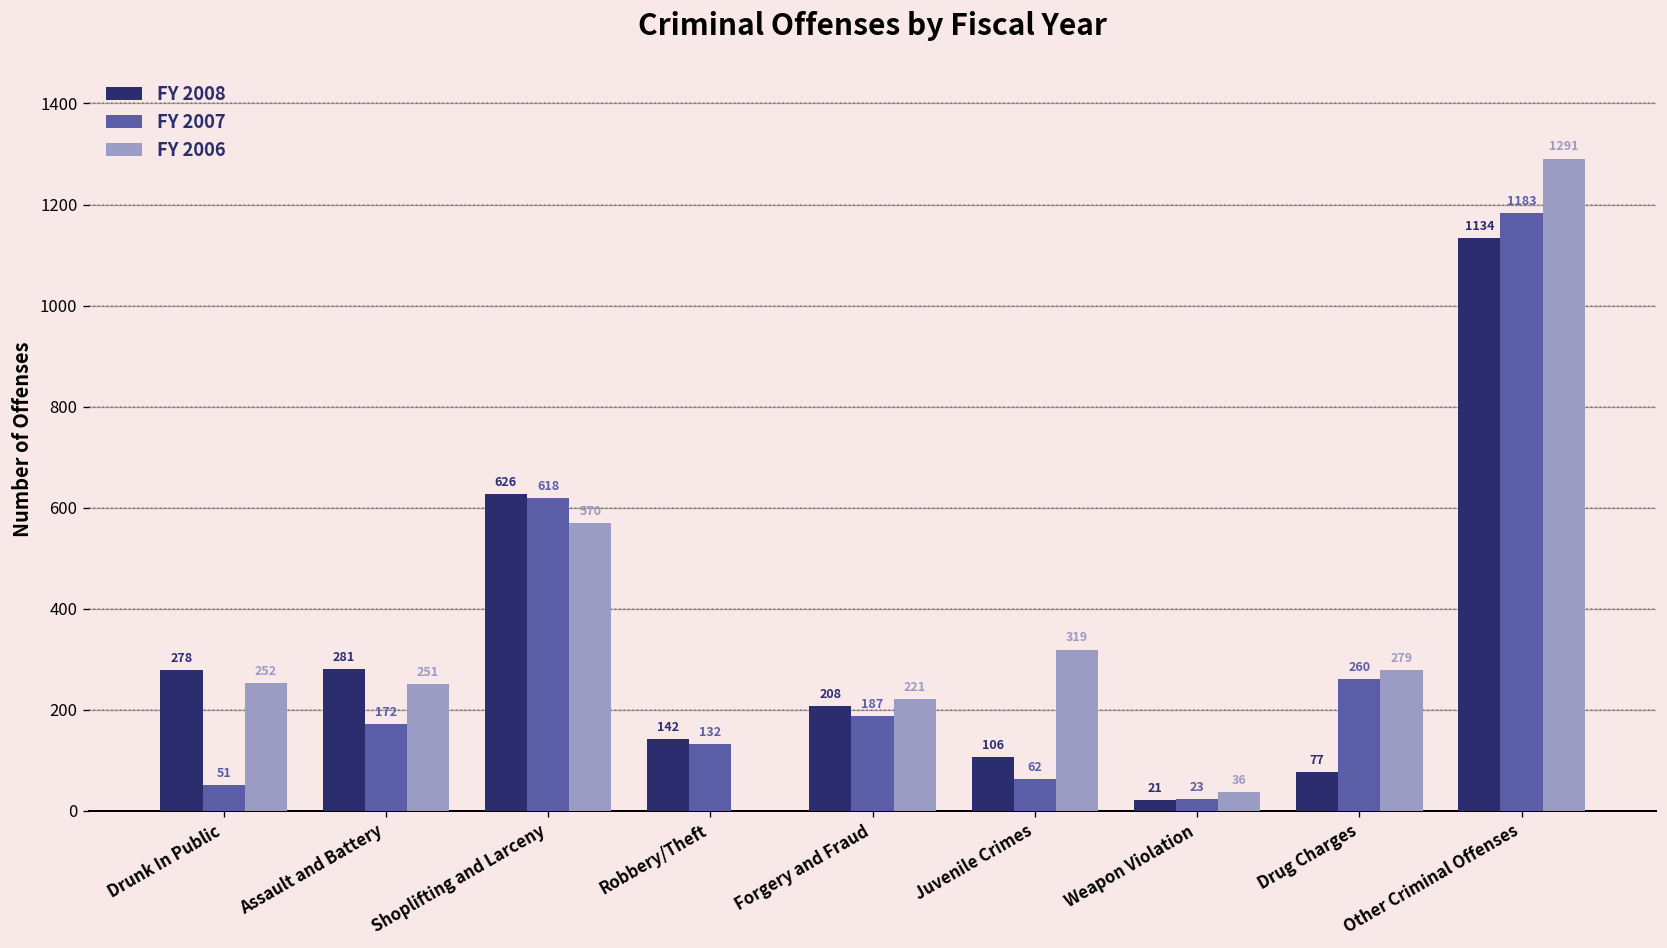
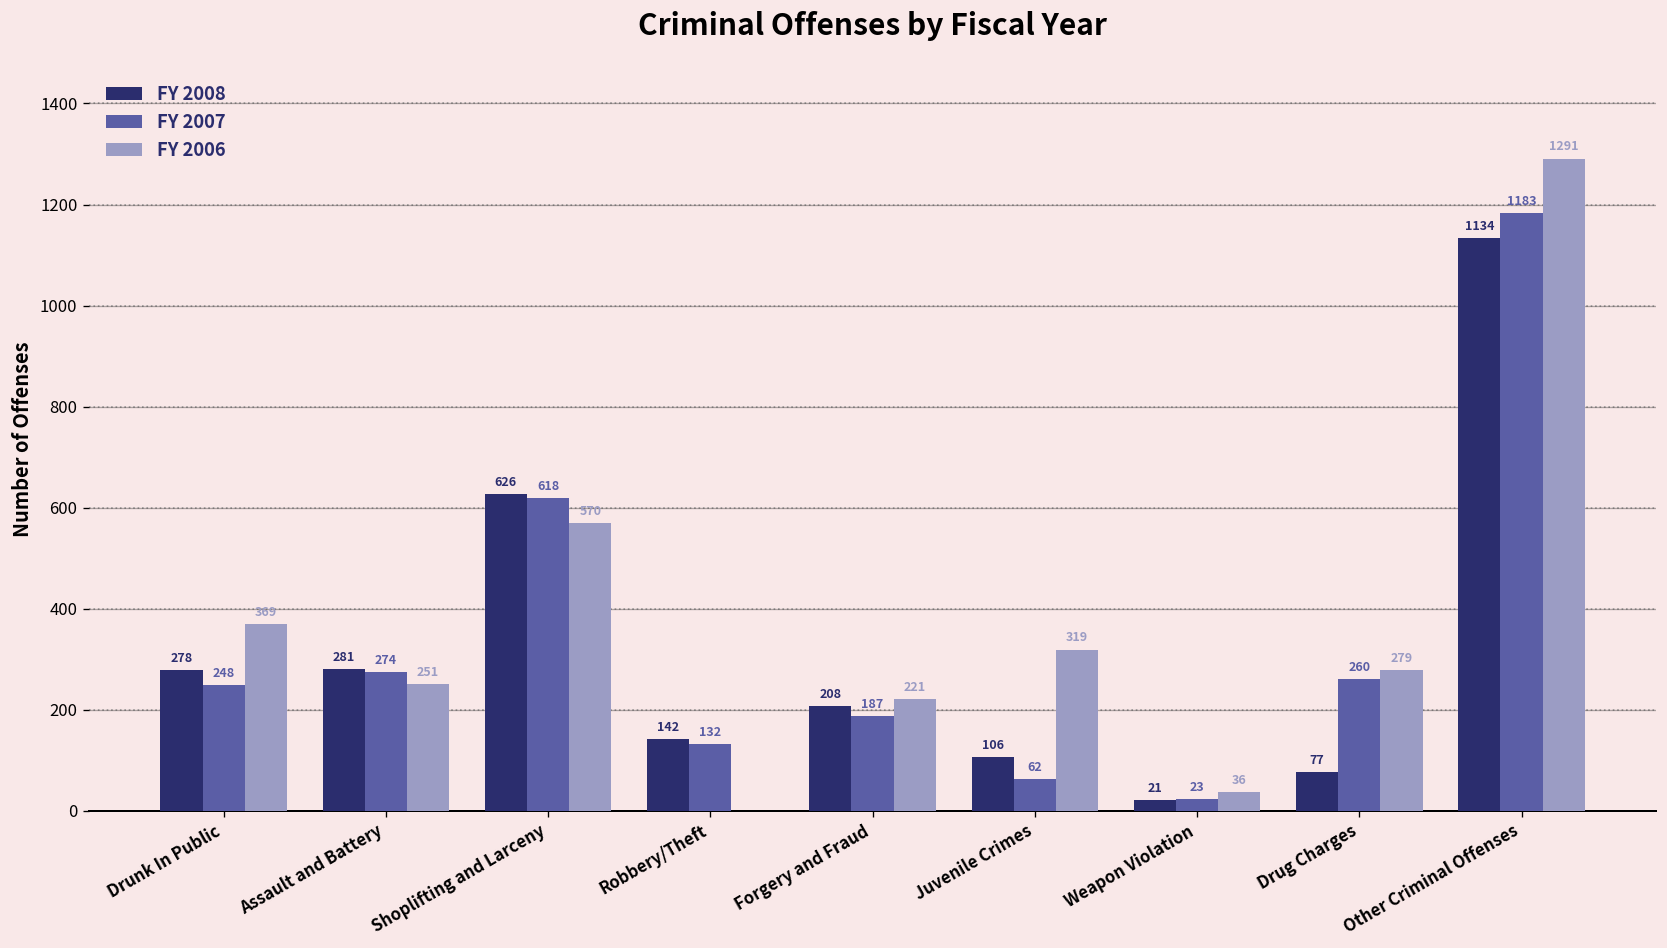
FY 2007, Drunk In Public: 51 -> 248
FY 2006, Drunk In Public: 252 -> 369
FY 2007, Assault and Battery: 172 -> 274
